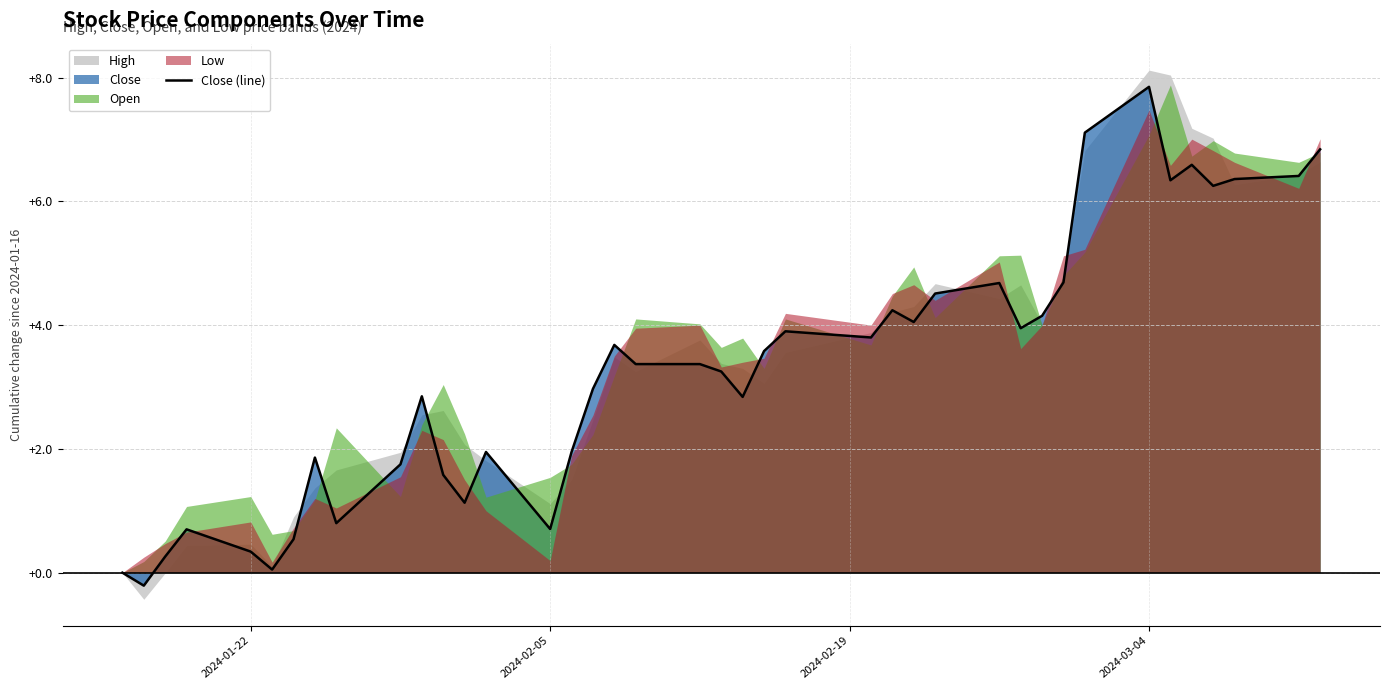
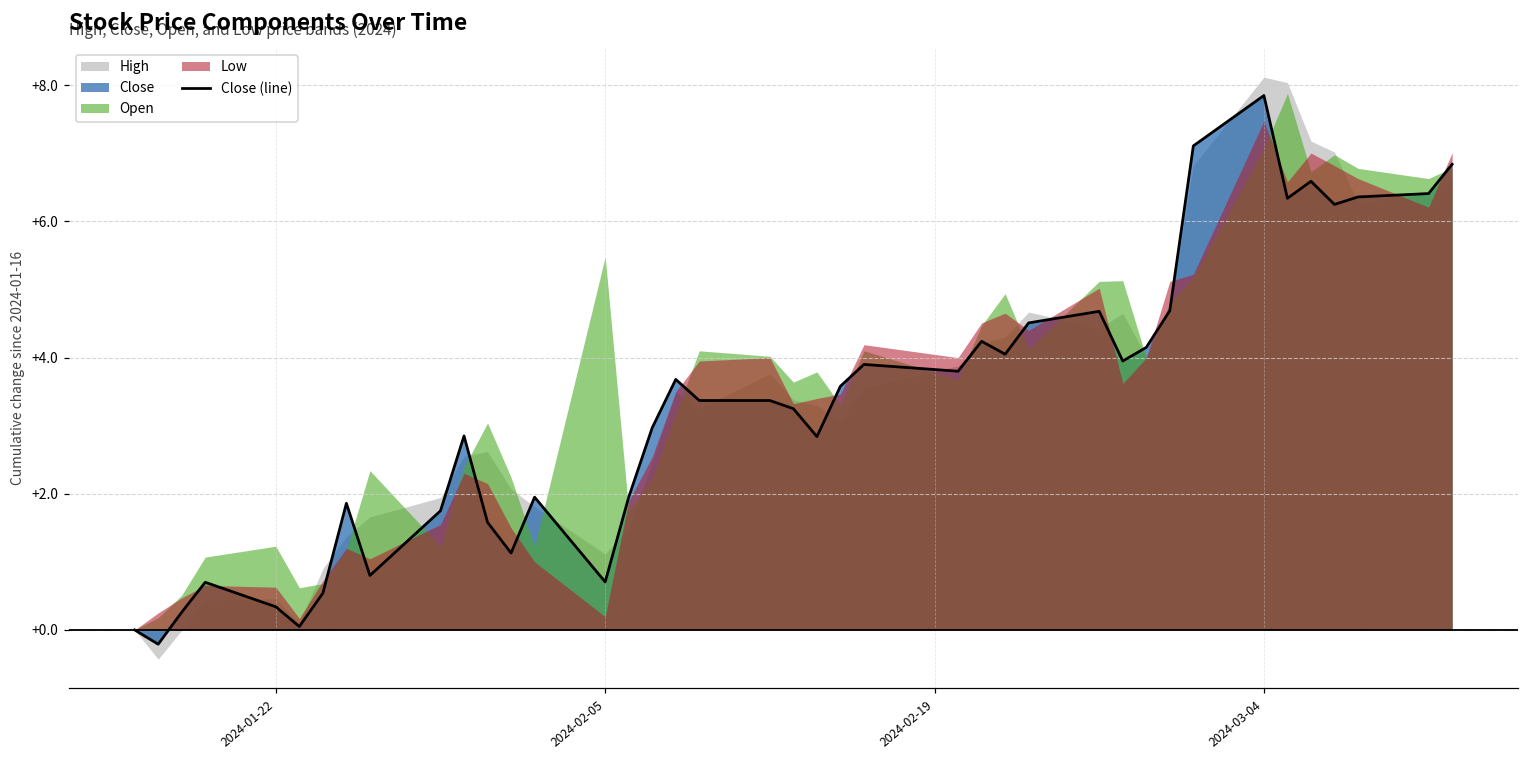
Low, 2024-01-22: +0.8 -> +0.6
Open, 2024-02-05: +1.5 -> +5.5
